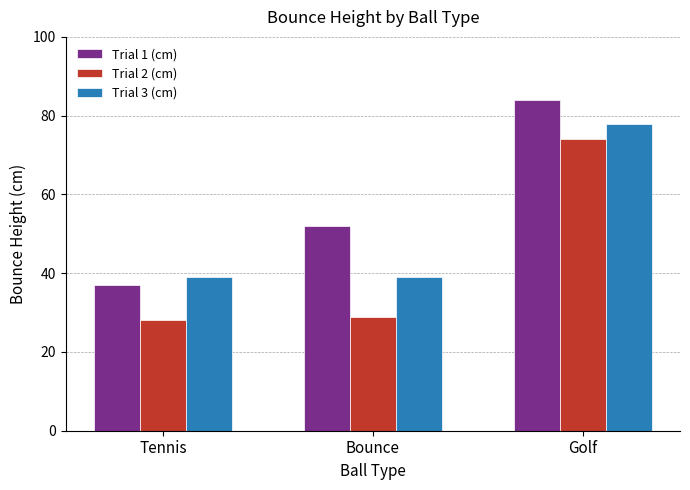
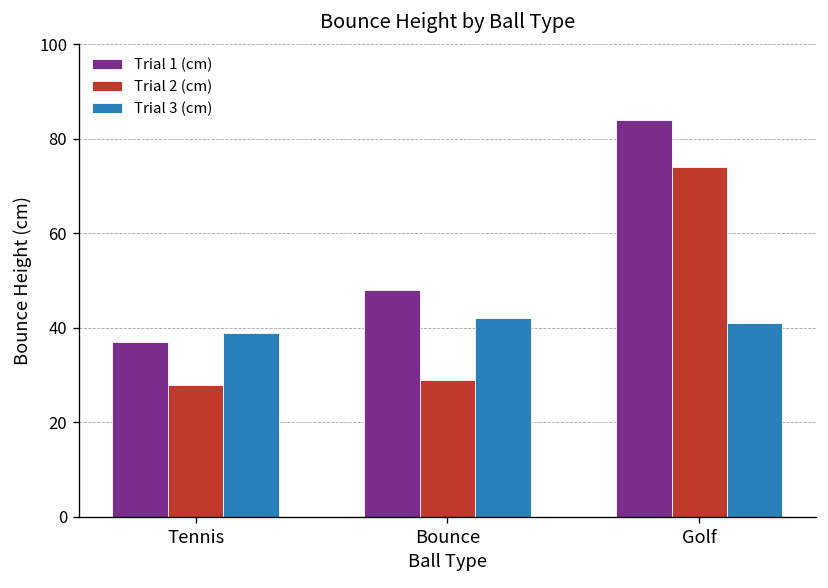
Trial 1 (cm), Bounce: 52 -> 48
Trial 3 (cm), Bounce: 39 -> 42
Trial 3 (cm), Golf: 78 -> 41
